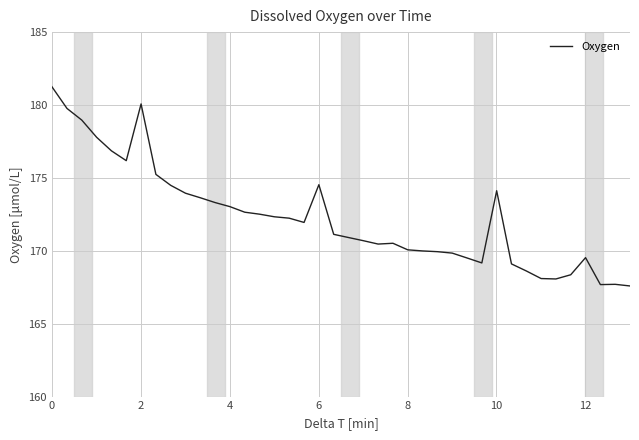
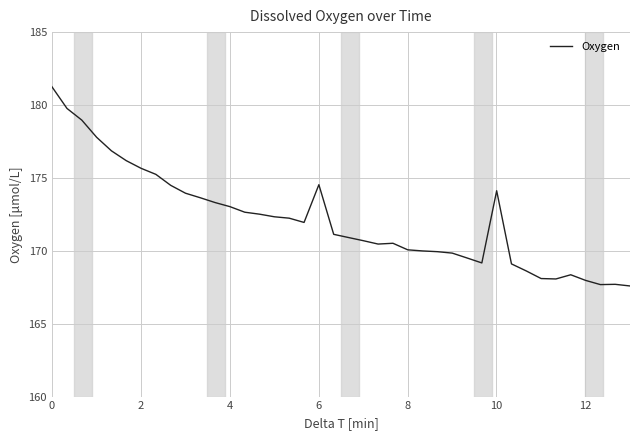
2: 180.1 -> 175.7
12: 169.5 -> 168.0
